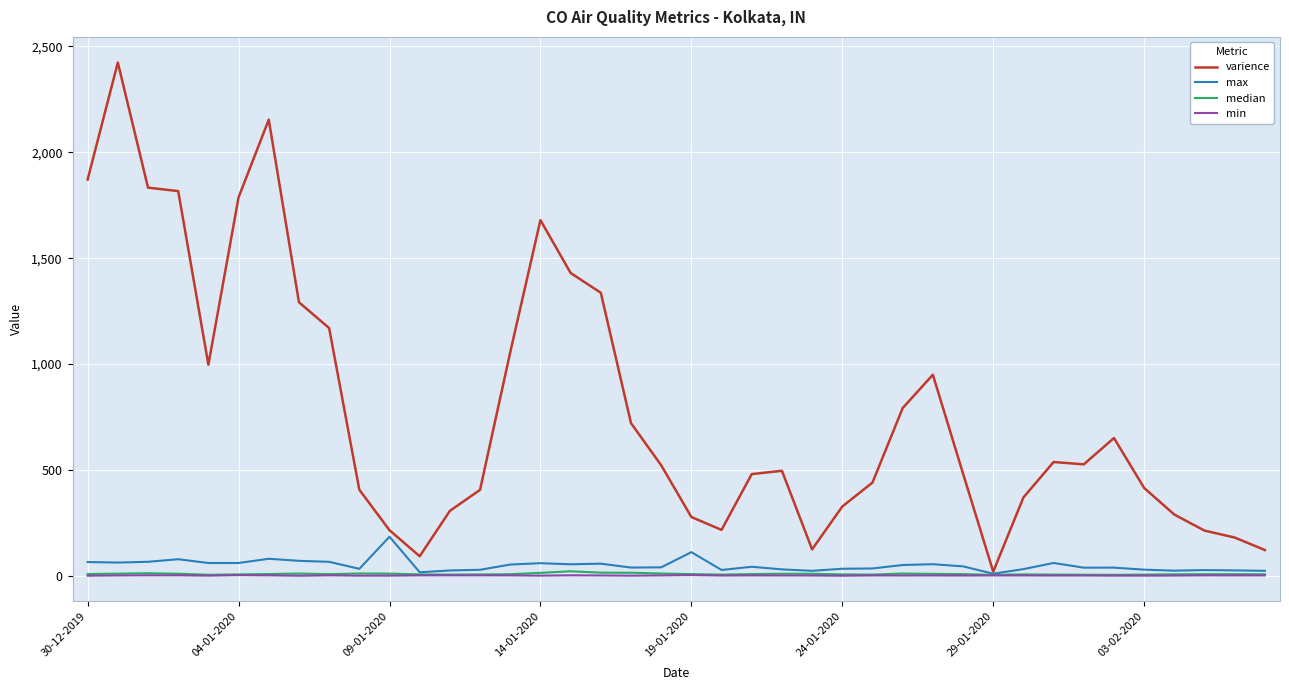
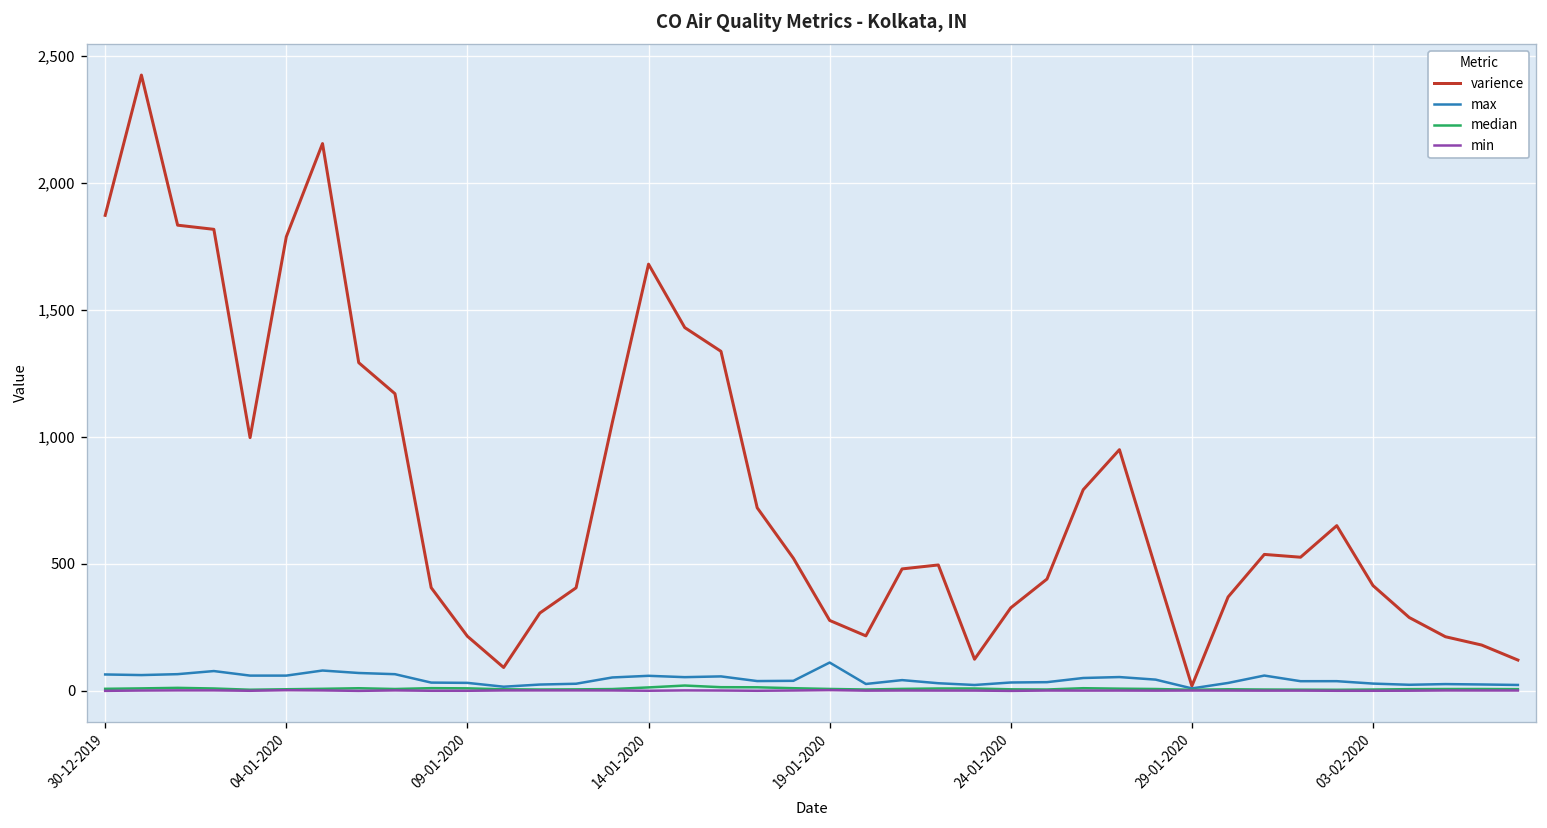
max, 09-01-2020: 180 -> 30
